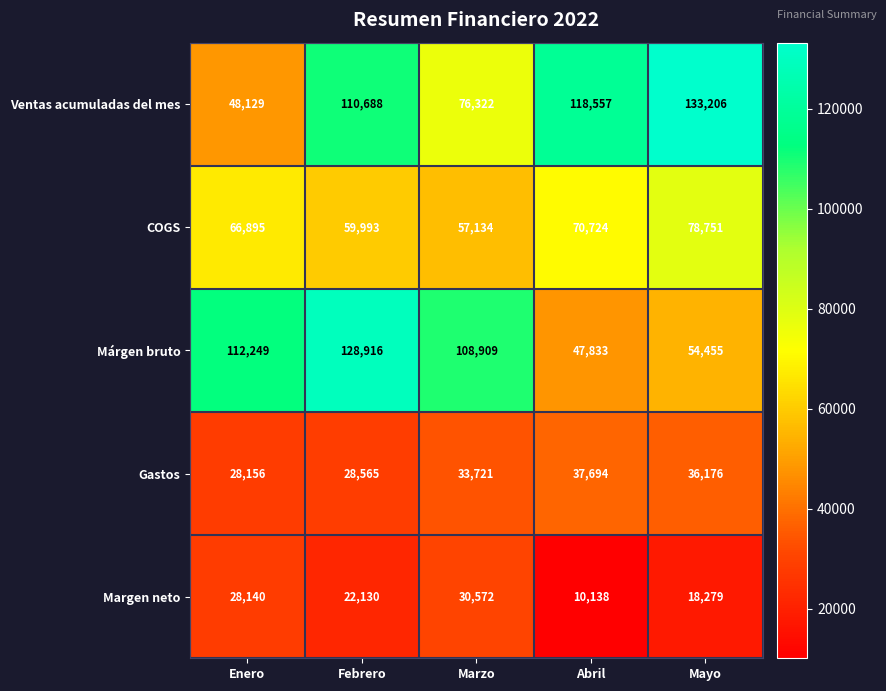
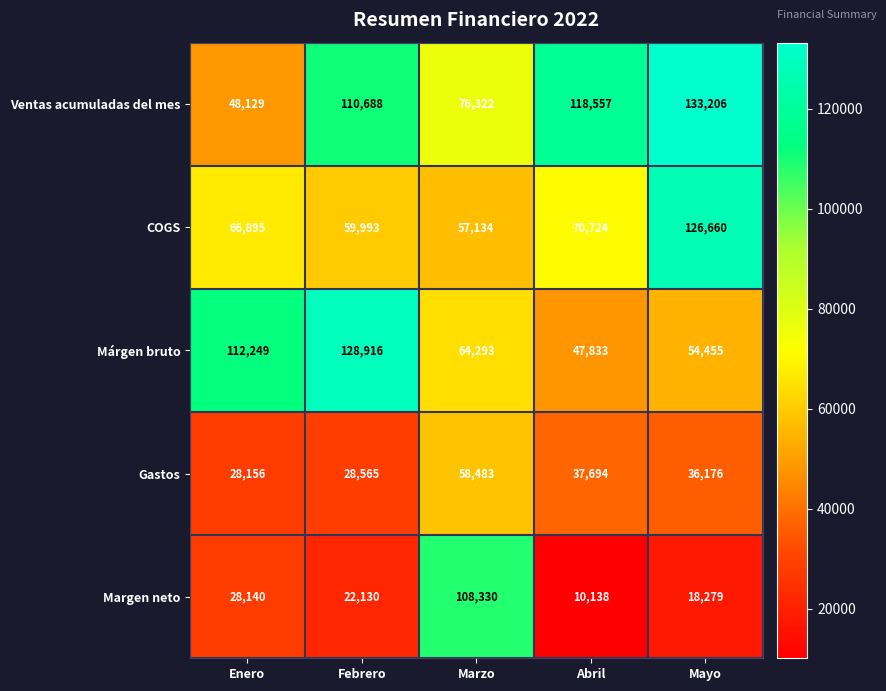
COGS, Mayo: 78,751 -> 126,660
Márgen bruto, Marzo: 108,909 -> 64,293
Gastos, Marzo: 33,721 -> 58,483
Margen neto, Marzo: 30,572 -> 108,330
